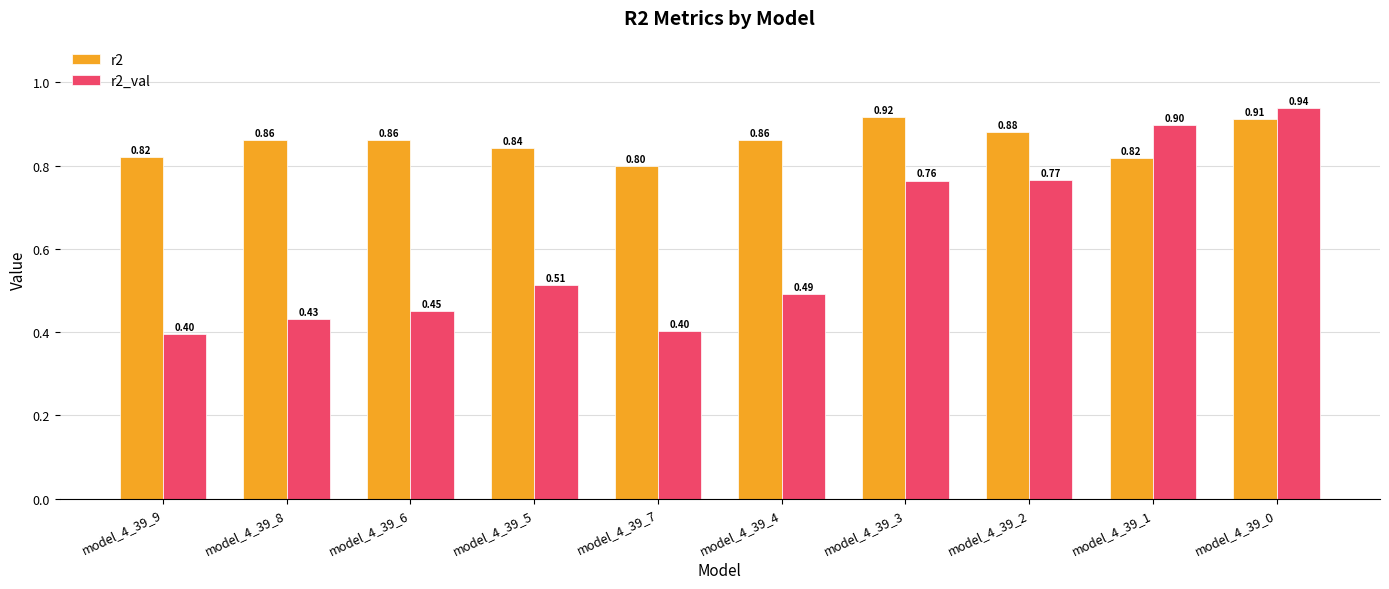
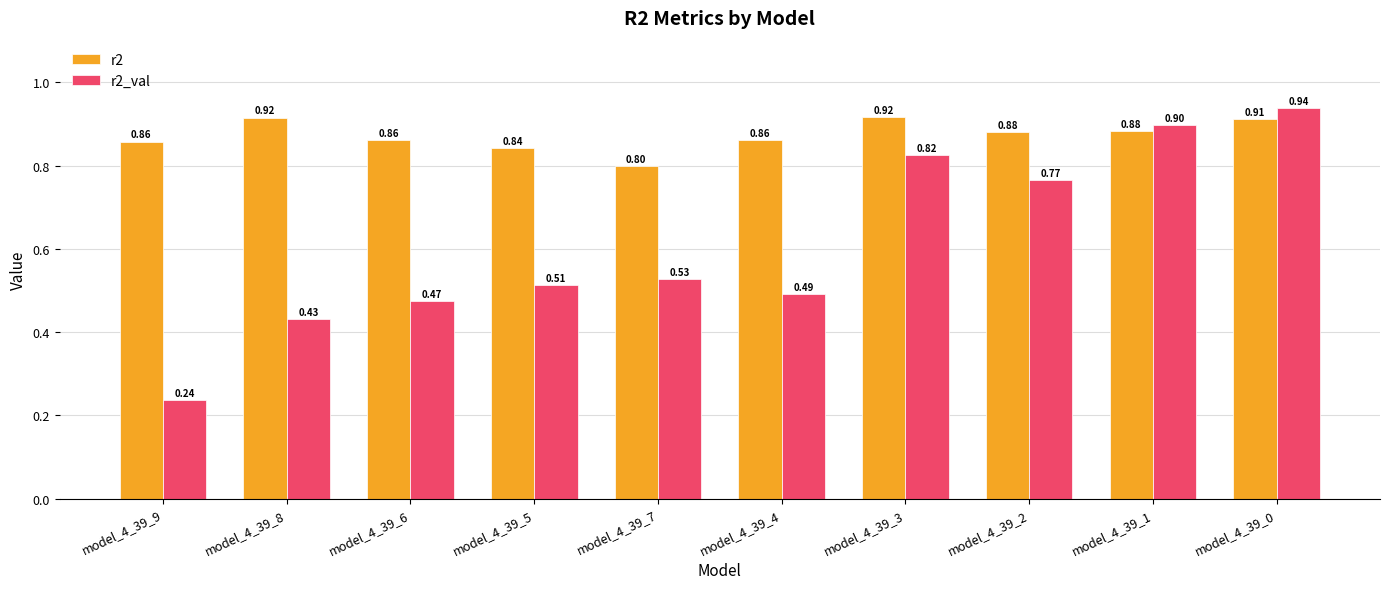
r2, model_4_39_9: 0.82 -> 0.86
r2_val, model_4_39_9: 0.40 -> 0.24
r2, model_4_39_8: 0.86 -> 0.92
r2_val, model_4_39_6: 0.45 -> 0.47
r2_val, model_4_39_7: 0.40 -> 0.53
r2_val, model_4_39_3: 0.76 -> 0.82
r2, model_4_39_1: 0.82 -> 0.88
